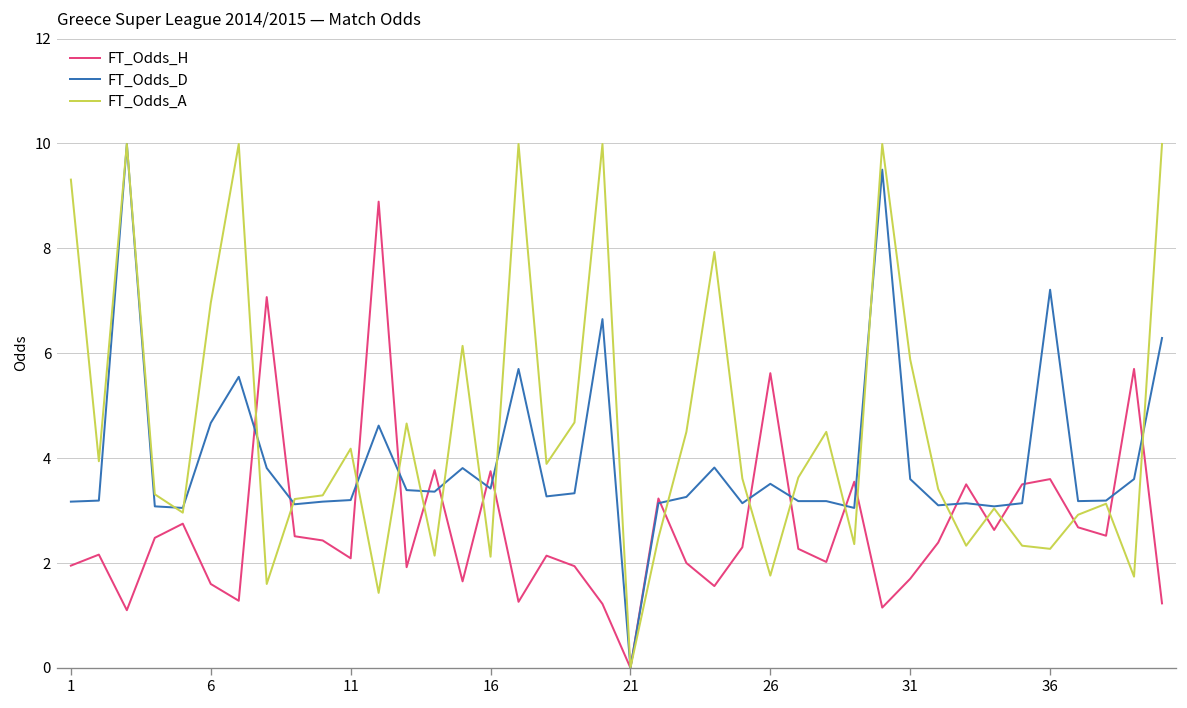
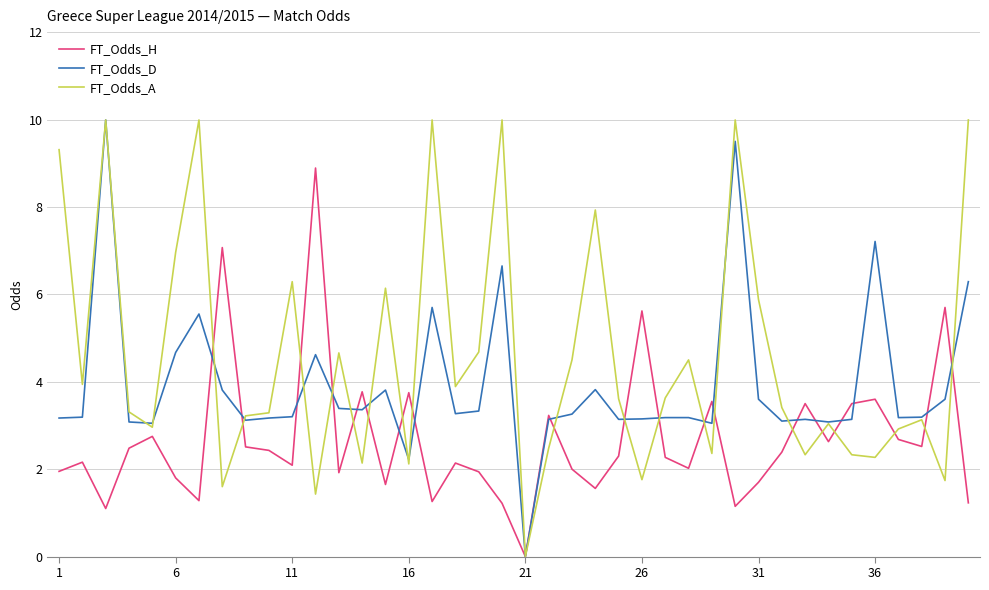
FT_Odds_H, 6: 1.6 -> 1.8
FT_Odds_A, 11: 4.2 -> 6.3
FT_Odds_D, 16: 3.4 -> 2.2
FT_Odds_D, 26: 3.5 -> 3.2
